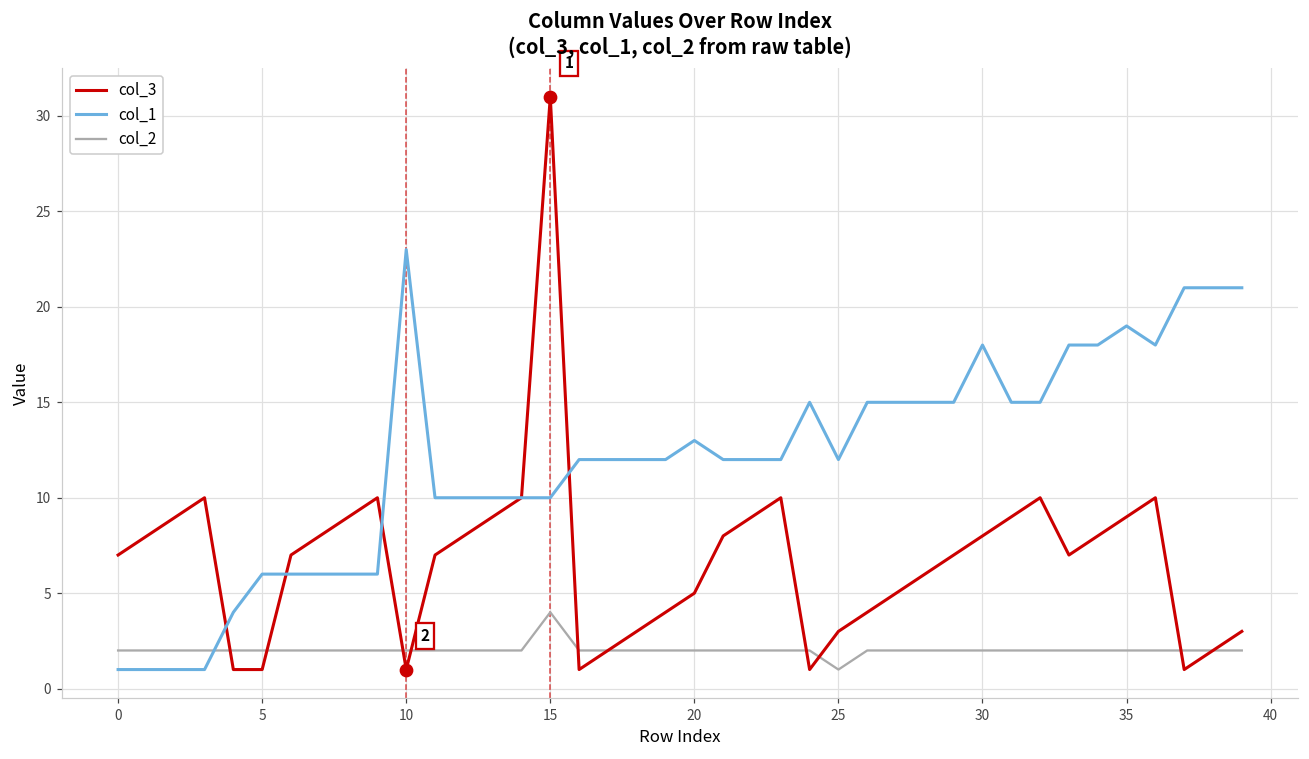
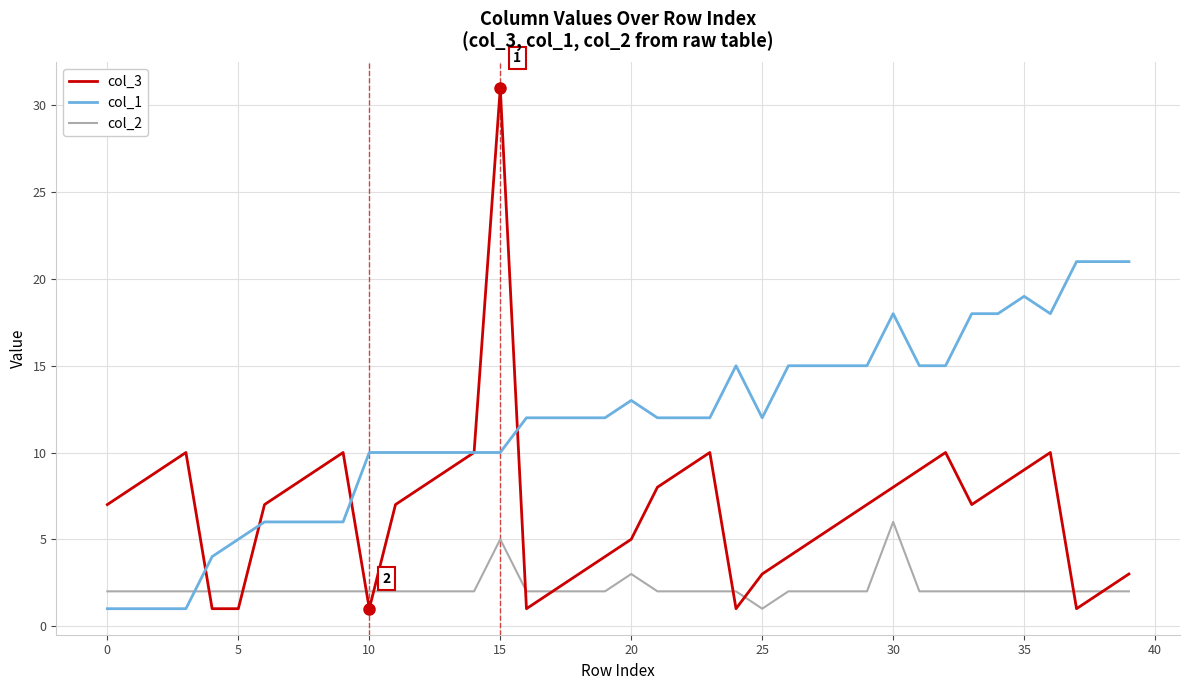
col_1, 5: 6 -> 5
col_1, 10: 23 -> 10
col_2, 15: 4 -> 5
col_2, 20: 2 -> 3
col_2, 30: 2 -> 6
